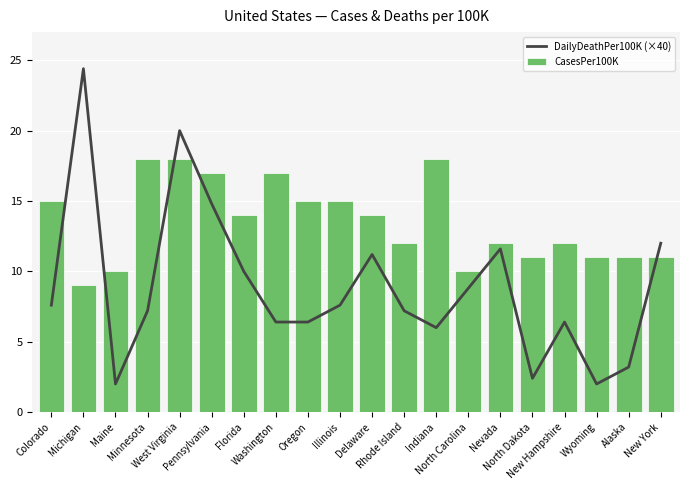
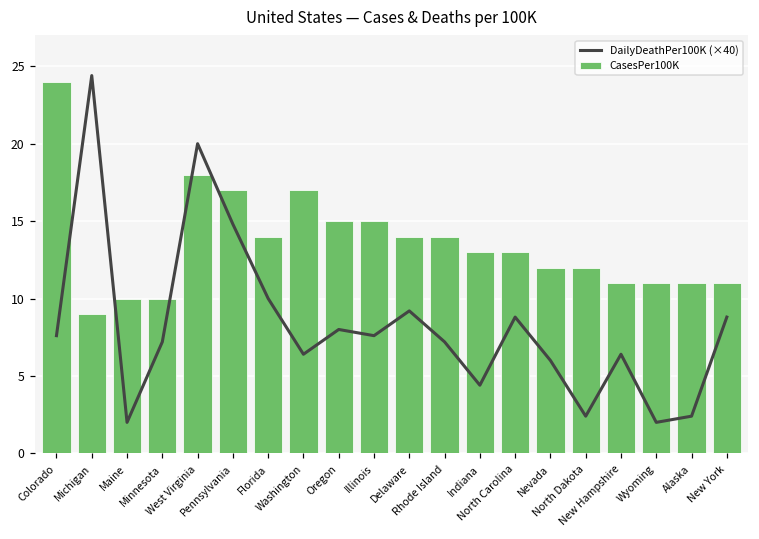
CasesPer100K, Colorado: 15 -> 24
CasesPer100K, Minnesota: 18 -> 10
DailyDeathPer100K (×40), Oregon: 6.4 -> 8.0
DailyDeathPer100K (×40), Delaware: 11.2 -> 9.2
CasesPer100K, Rhode Island: 12 -> 14
DailyDeathPer100K (×40), Indiana: 6.0 -> 4.4
CasesPer100K, Indiana: 18 -> 13
CasesPer100K, North Carolina: 10 -> 13
DailyDeathPer100K (×40), Nevada: 11.6 -> 6.0
CasesPer100K, North Dakota: 11 -> 12
CasesPer100K, New Hampshire: 12 -> 11
DailyDeathPer100K (×40), Alaska: 3.2 -> 2.4
DailyDeathPer100K (×40), New York: 12.0 -> 8.8
